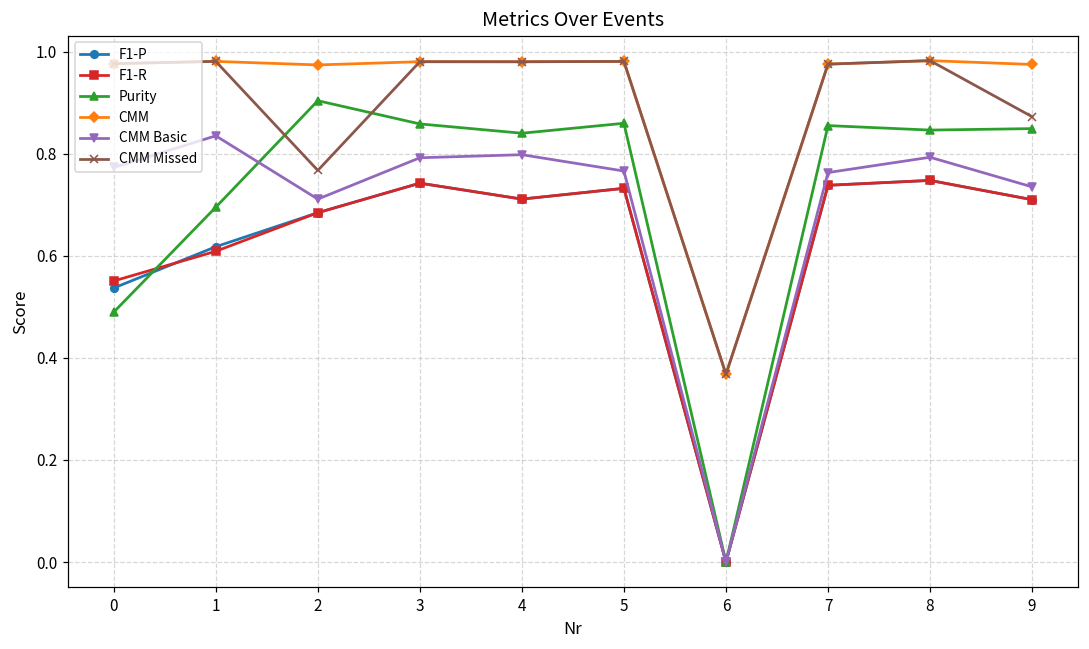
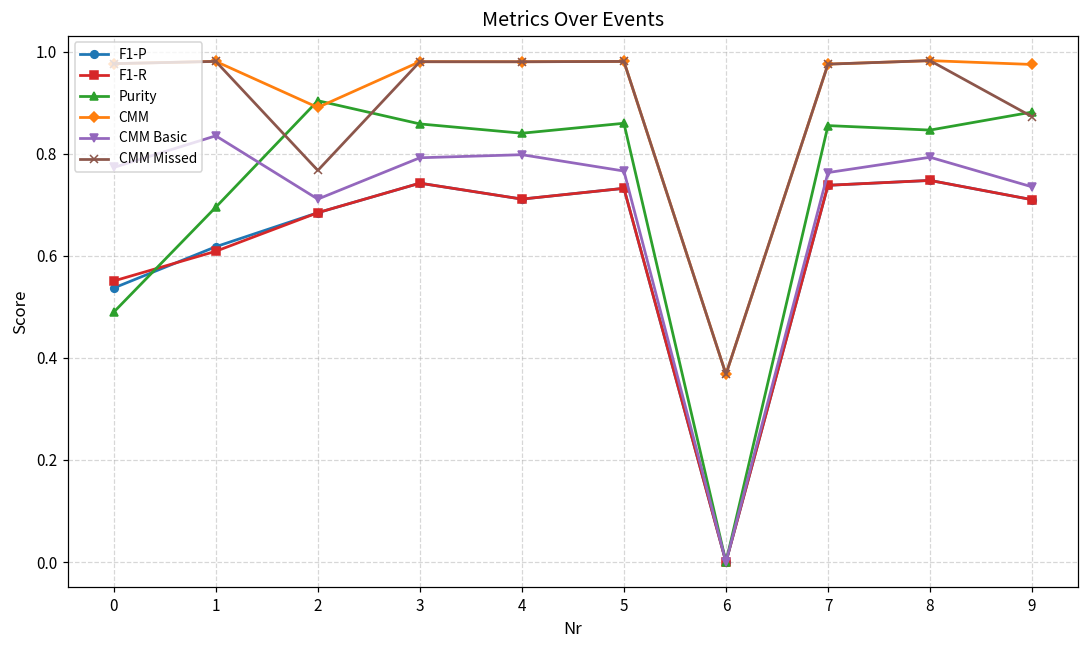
CMM, 2: 0.97 -> 0.89
Purity, 9: 0.85 -> 0.88
